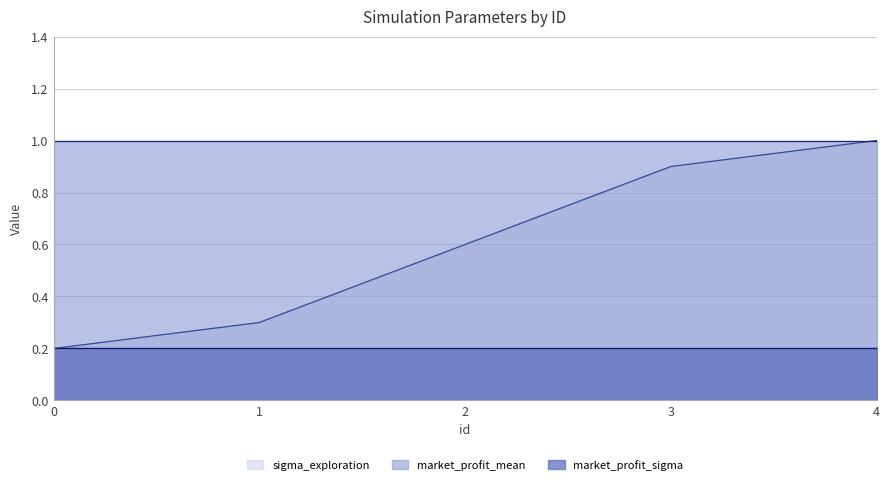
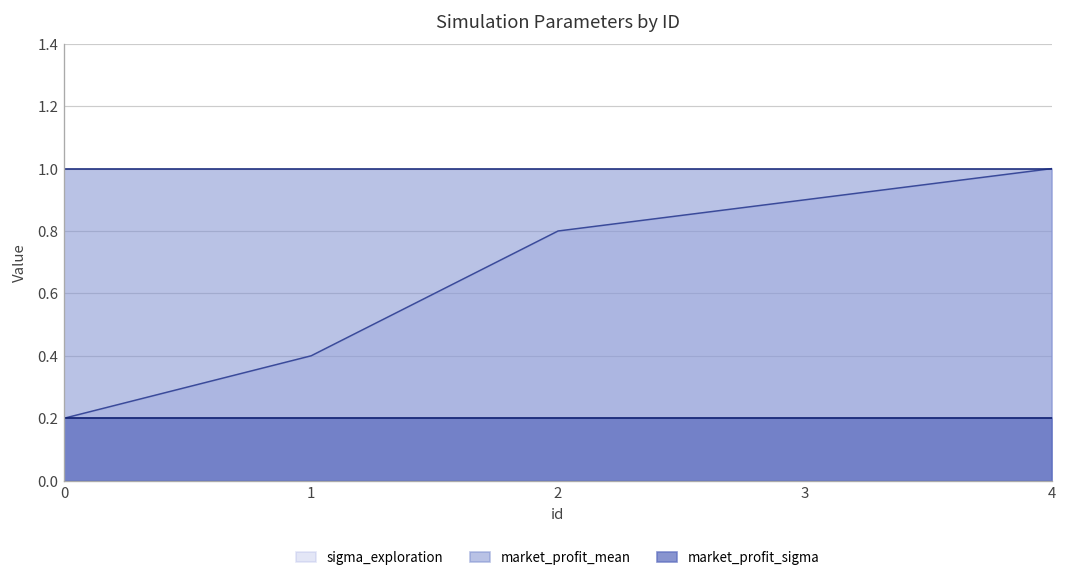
sigma_exploration, 1: 0.3 -> 0.4
sigma_exploration, 2: 0.6 -> 0.8
